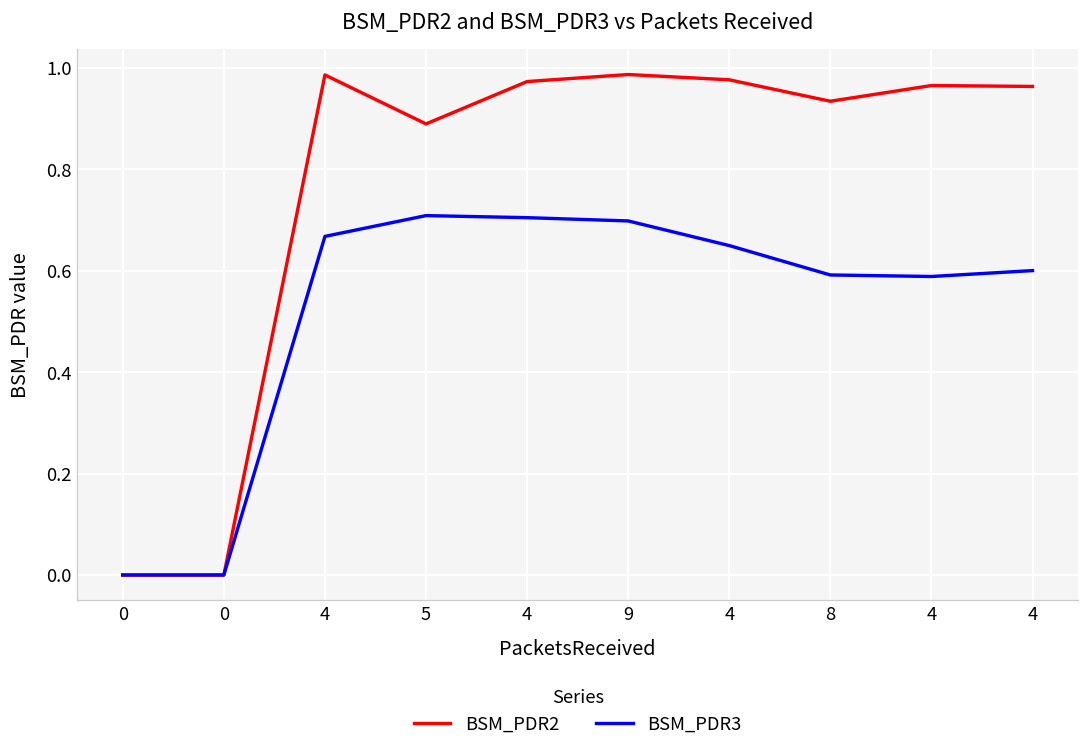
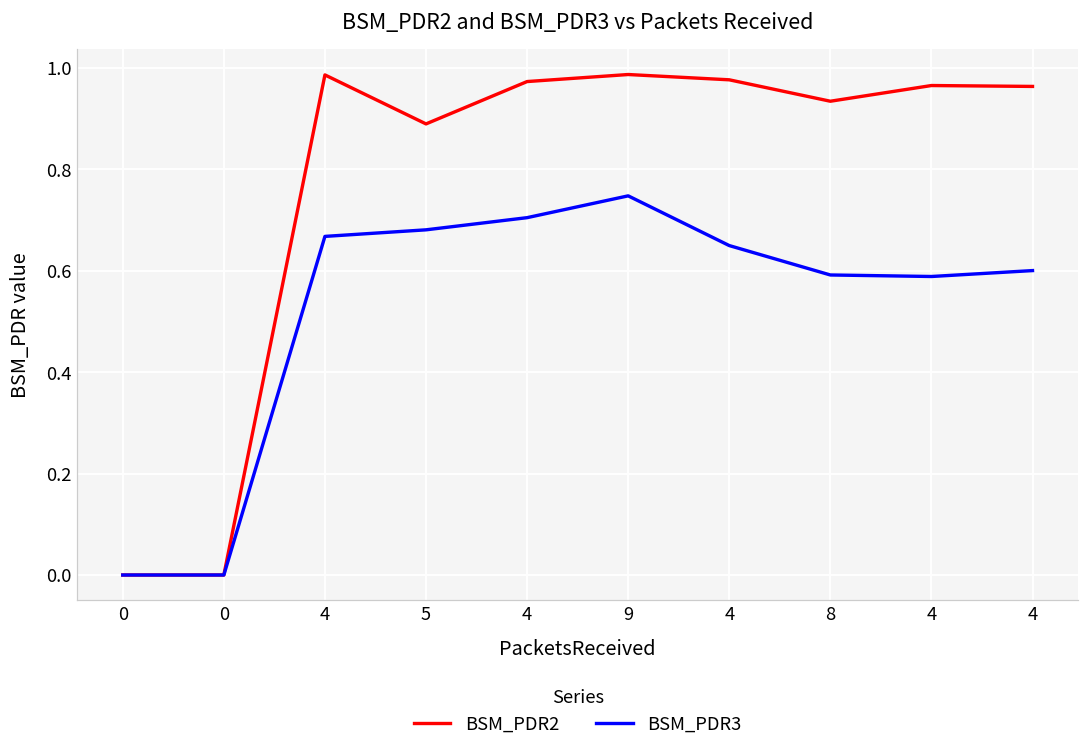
BSM_PDR3, 5: 0.71 -> 0.68
BSM_PDR3, 9: 0.70 -> 0.75
